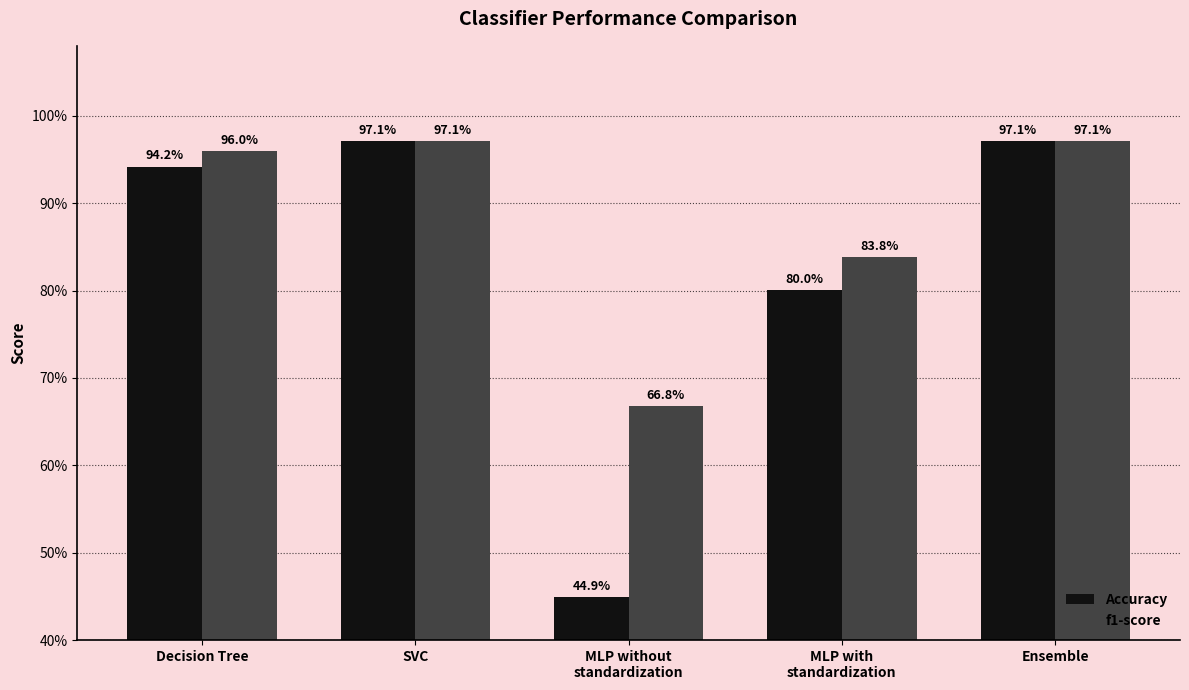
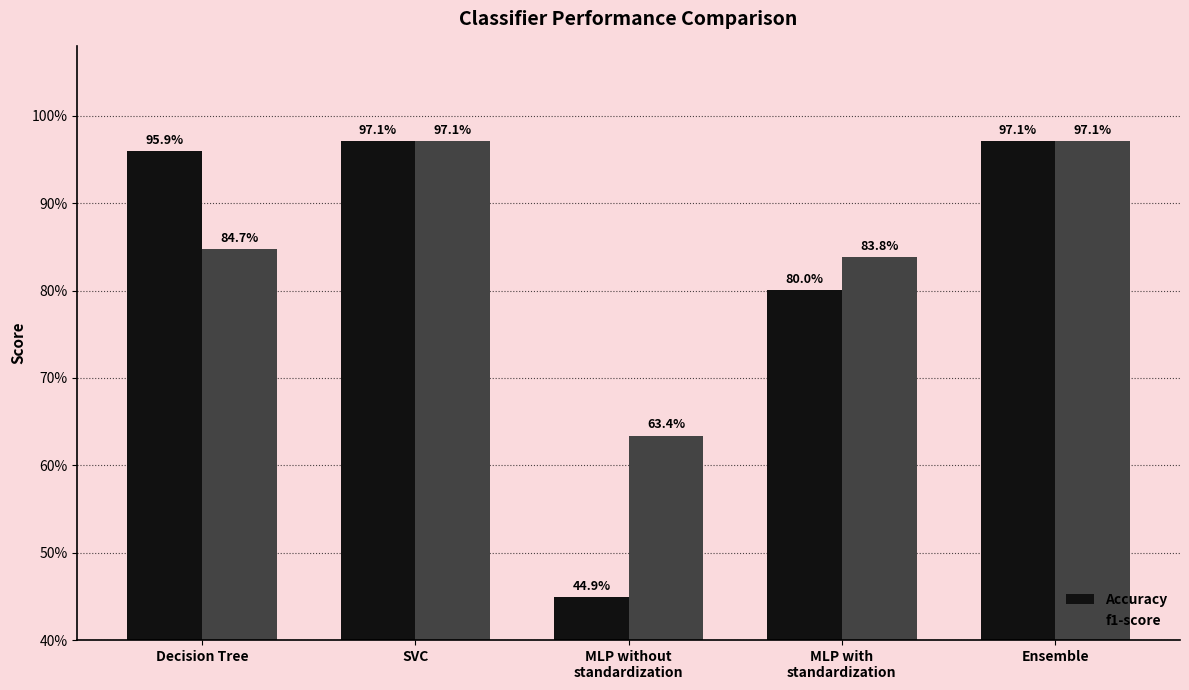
Accuracy, Decision Tree: 94.2% -> 95.9%
f1-score, Decision Tree: 96.0% -> 84.7%
f1-score, MLP without standardization: 66.8% -> 63.4%
